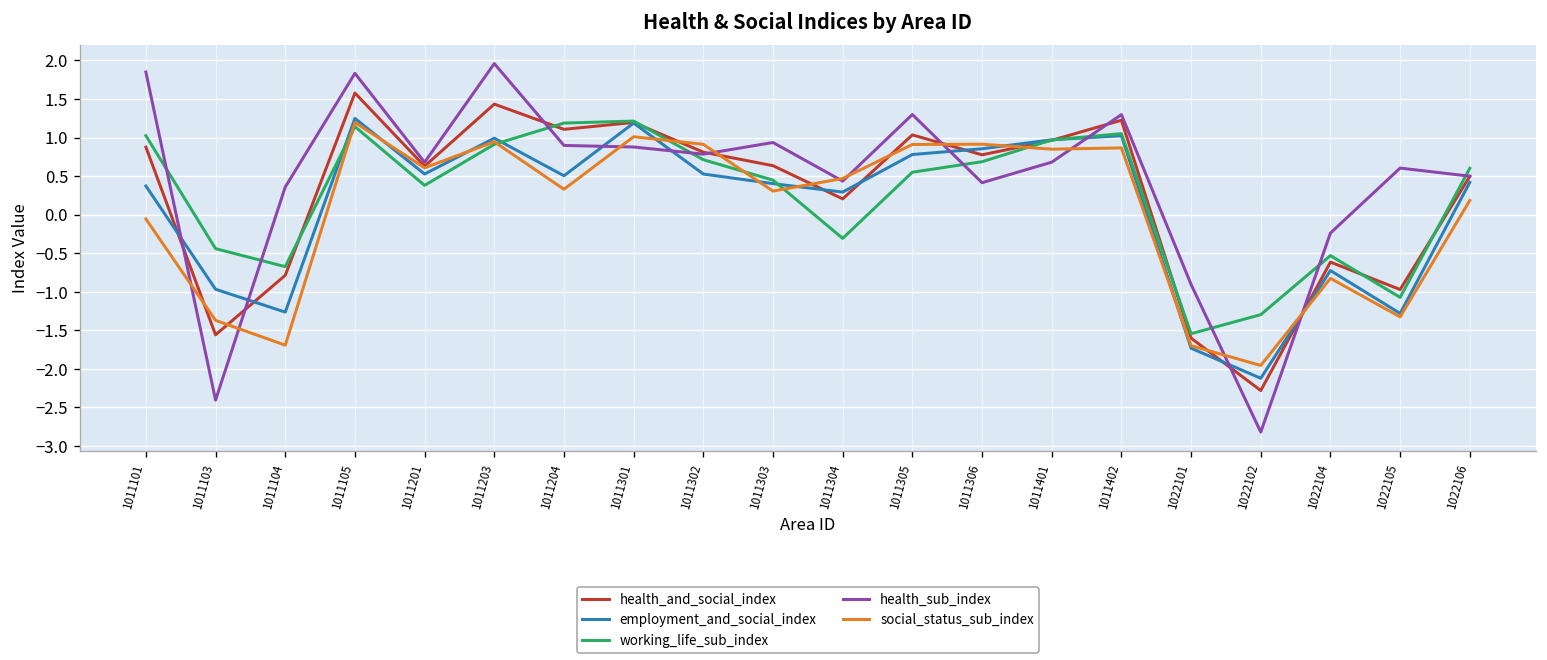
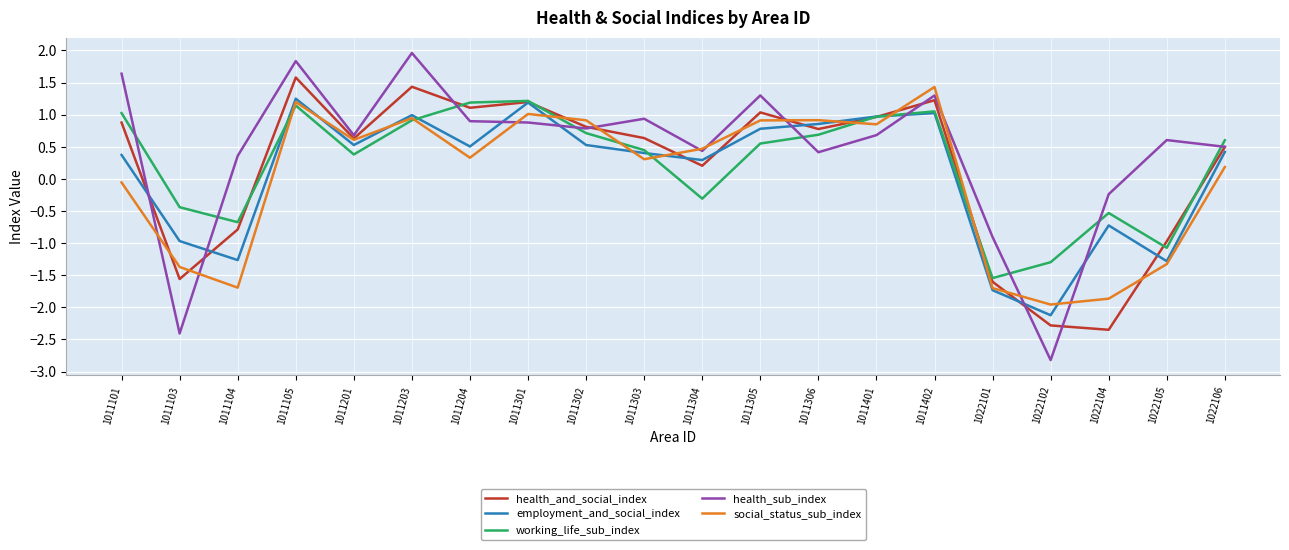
health_sub_index, 1011101: 1.8 -> 1.6
social_status_sub_index, 1011402: 0.9 -> 1.4
health_and_social_index, 1022104: -0.6 -> -2.3
social_status_sub_index, 1022104: -0.8 -> -1.9
